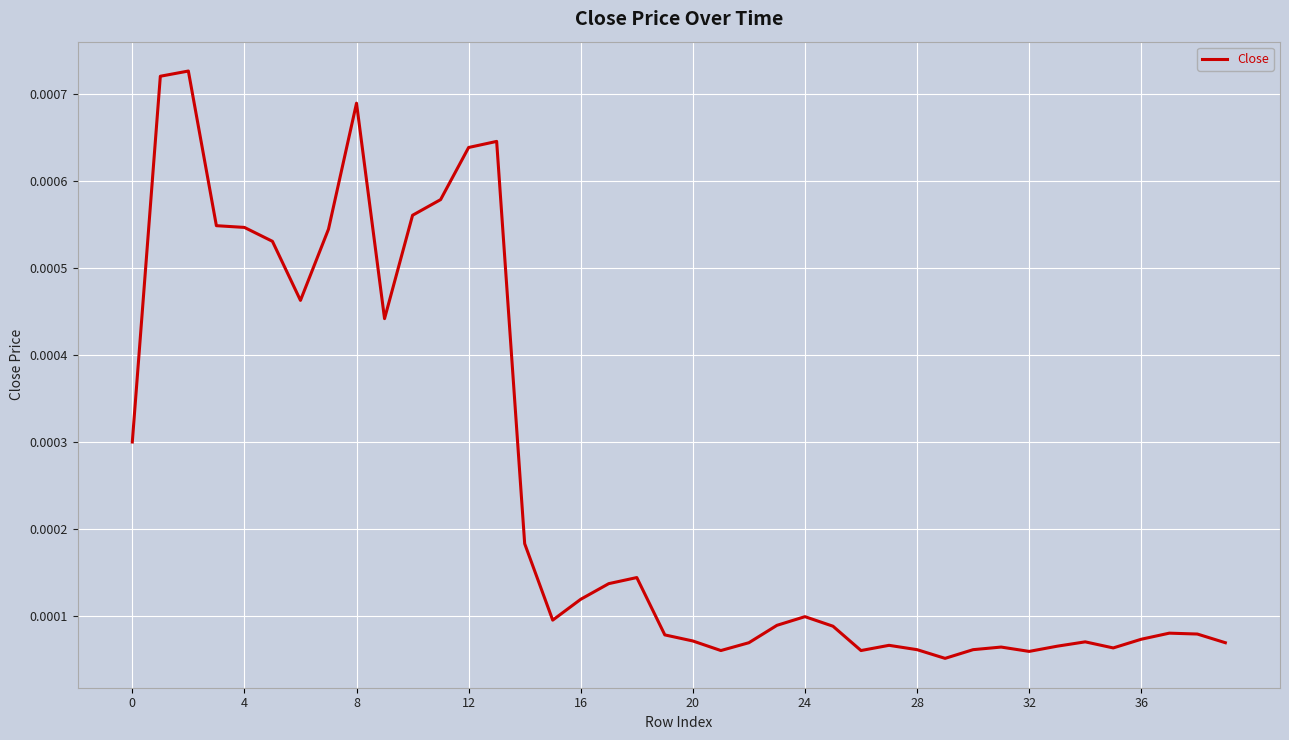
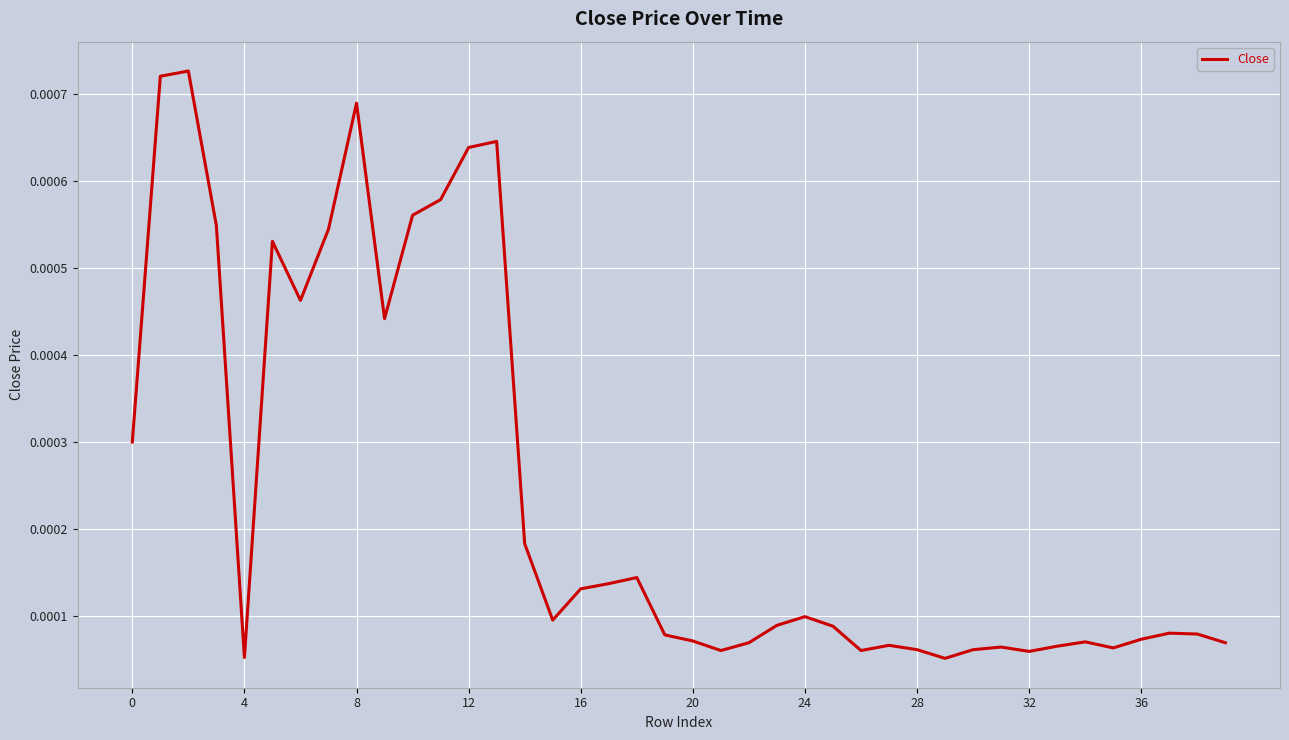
4: 0.00055 -> 0.00005
16: 0.00012 -> 0.00013
